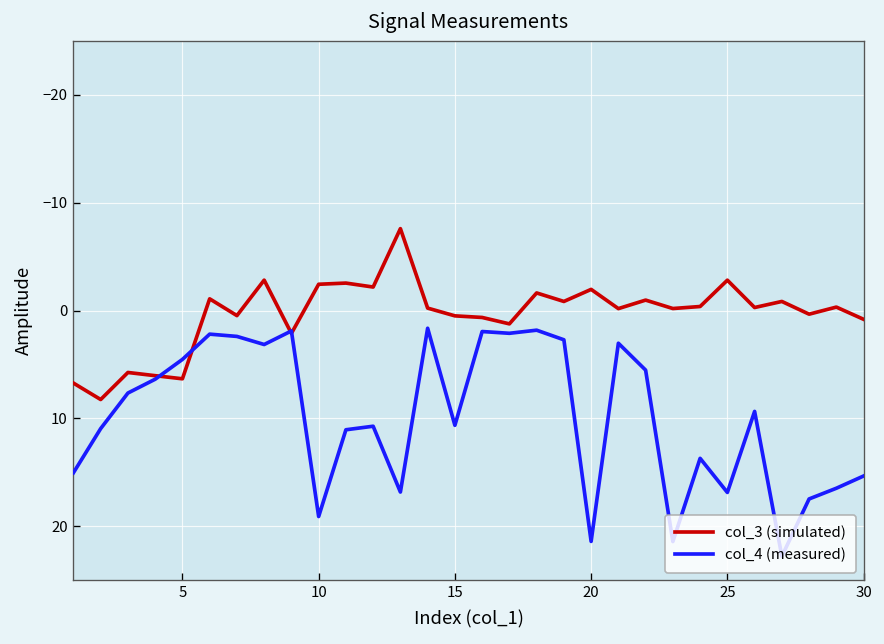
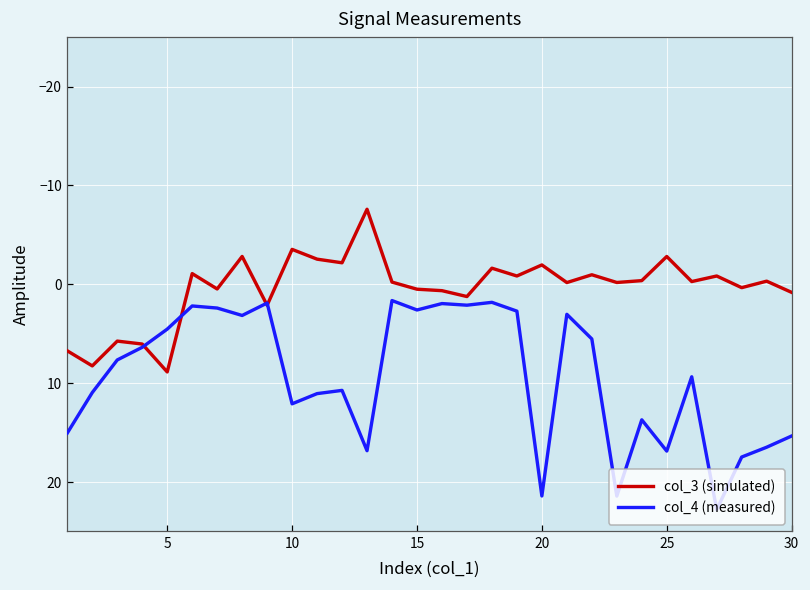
col_3 (simulated), 5: 6 -> 9
col_3 (simulated), 10: -2 -> -4
col_4 (measured), 10: 19 -> 12
col_4 (measured), 15: 11 -> 3
